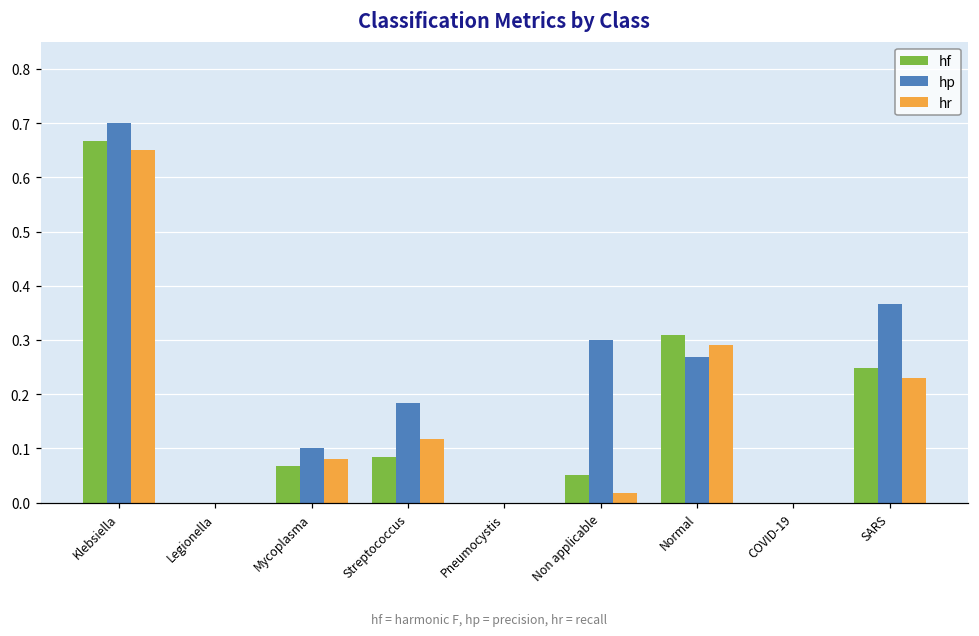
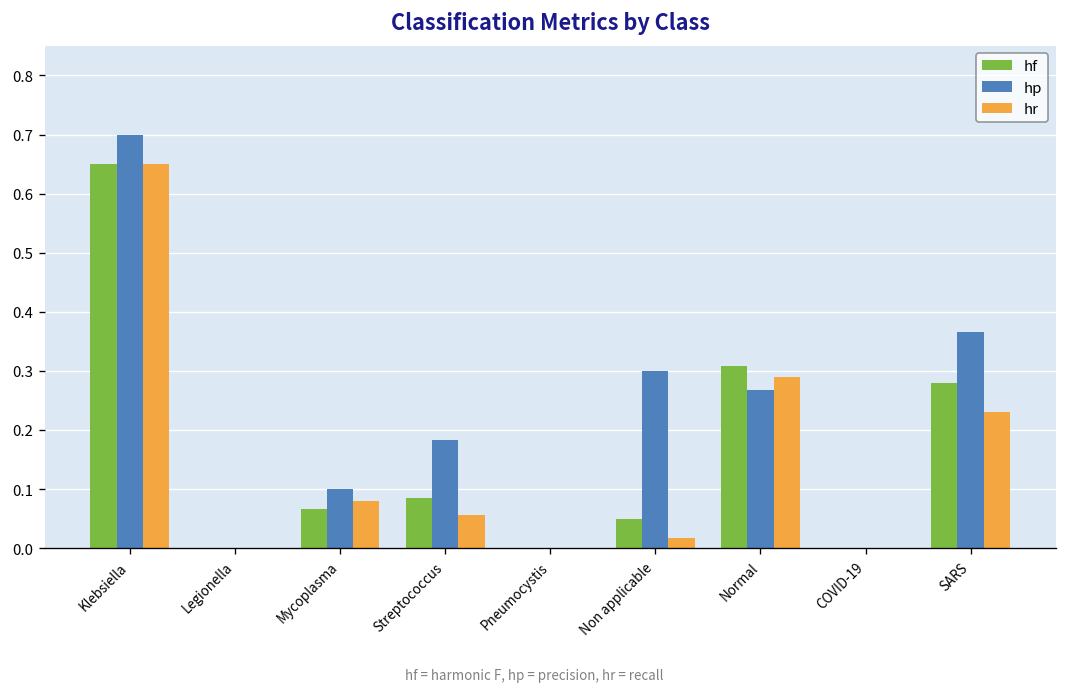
hf, Klebsiella: 0.67 -> 0.65
hr, Streptococcus: 0.12 -> 0.06
hf, SARS: 0.25 -> 0.28
